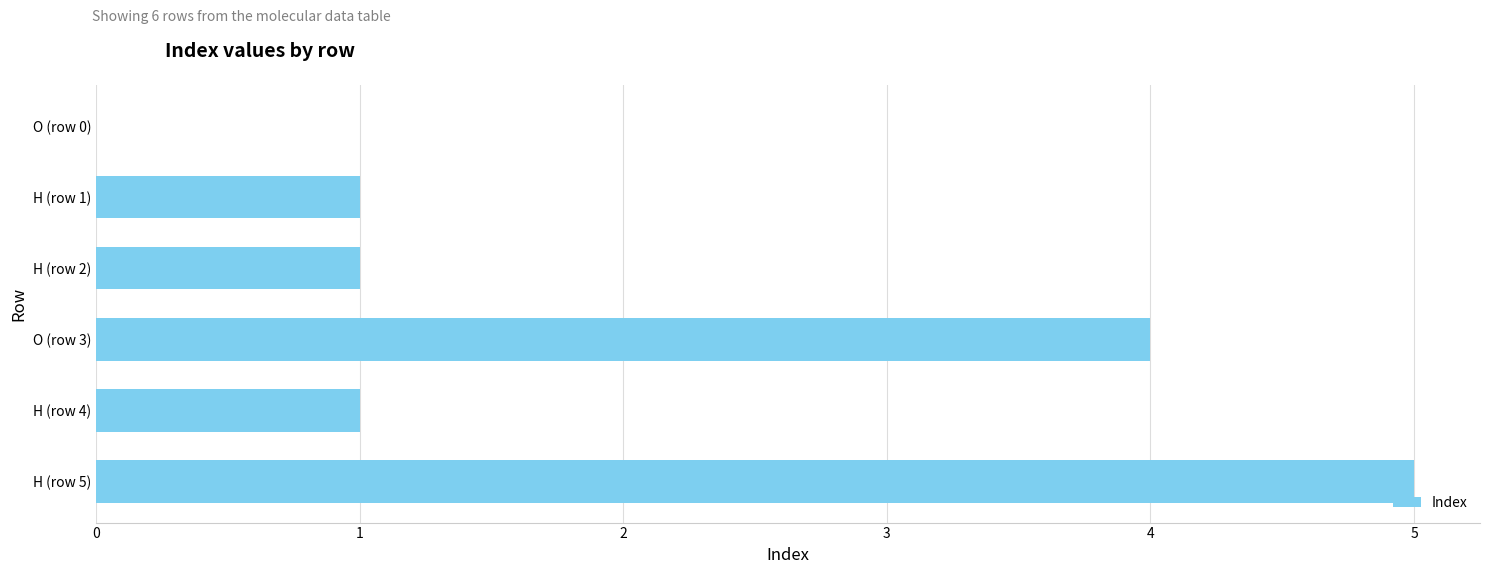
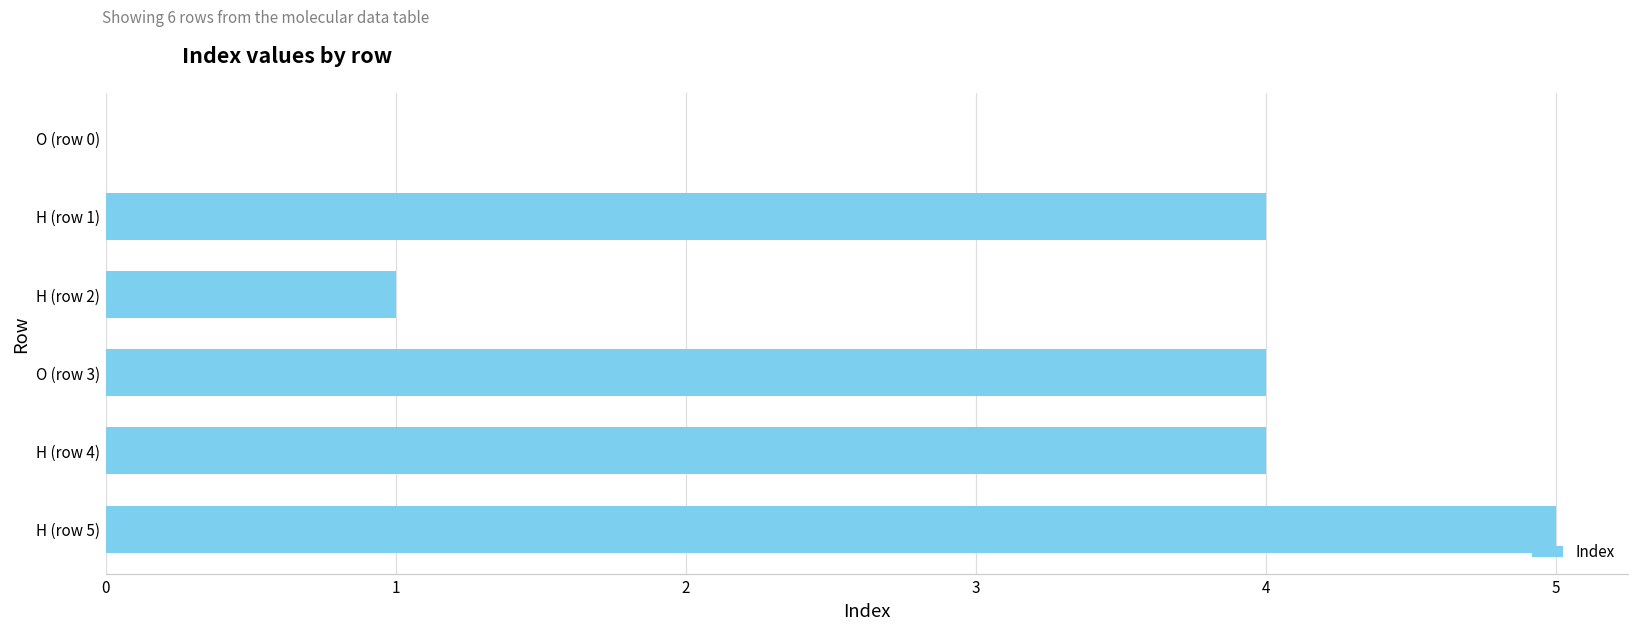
H (row 1): 1 -> 4
H (row 4): 1 -> 4
